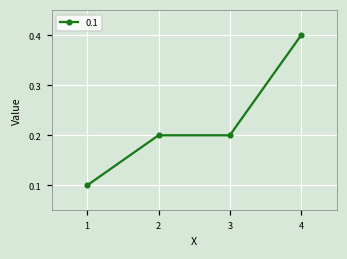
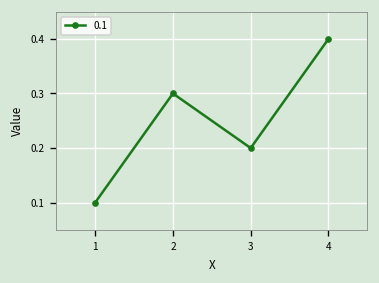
2: 0.2 -> 0.3
